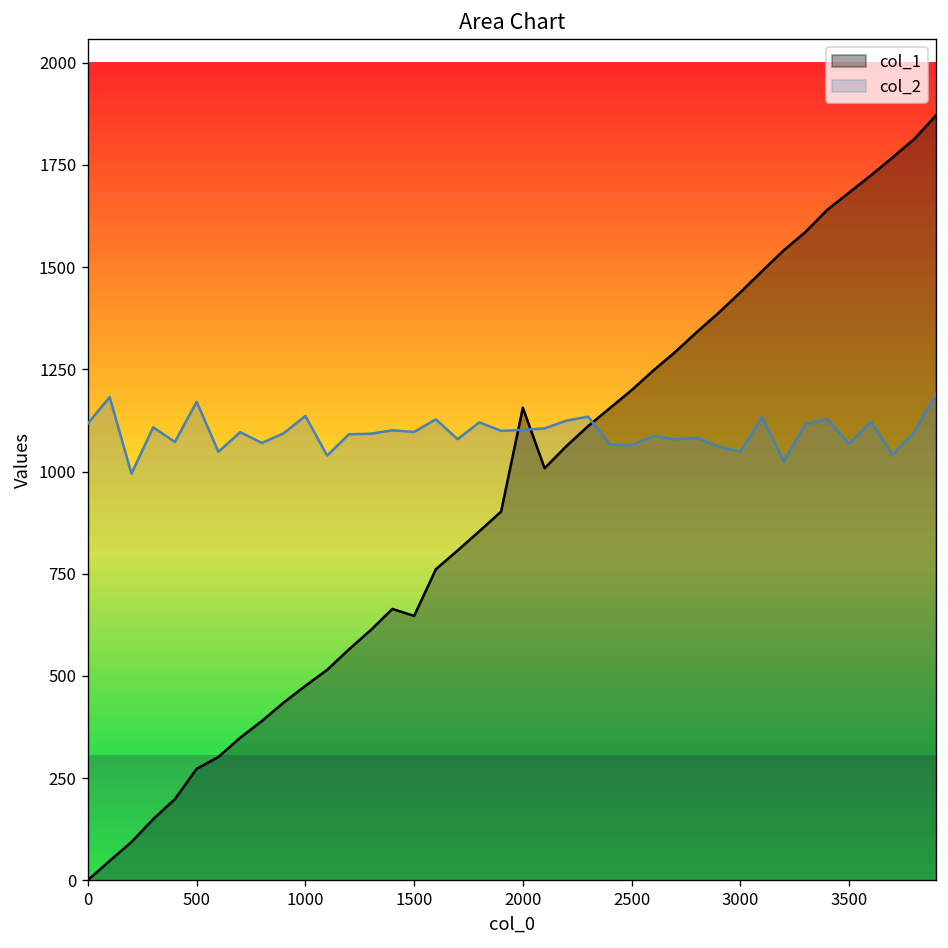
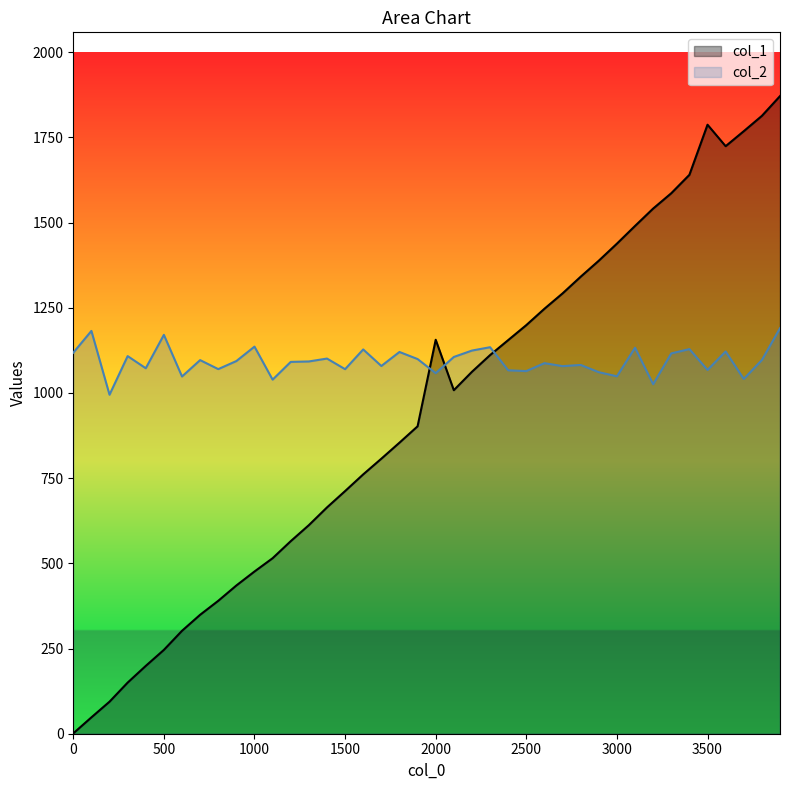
col_1, 500: 270 -> 250
col_1, 1500: 650 -> 710
col_2, 1500: 1100 -> 1070
col_2, 2000: 1100 -> 1060
col_1, 3500: 1680 -> 1790
